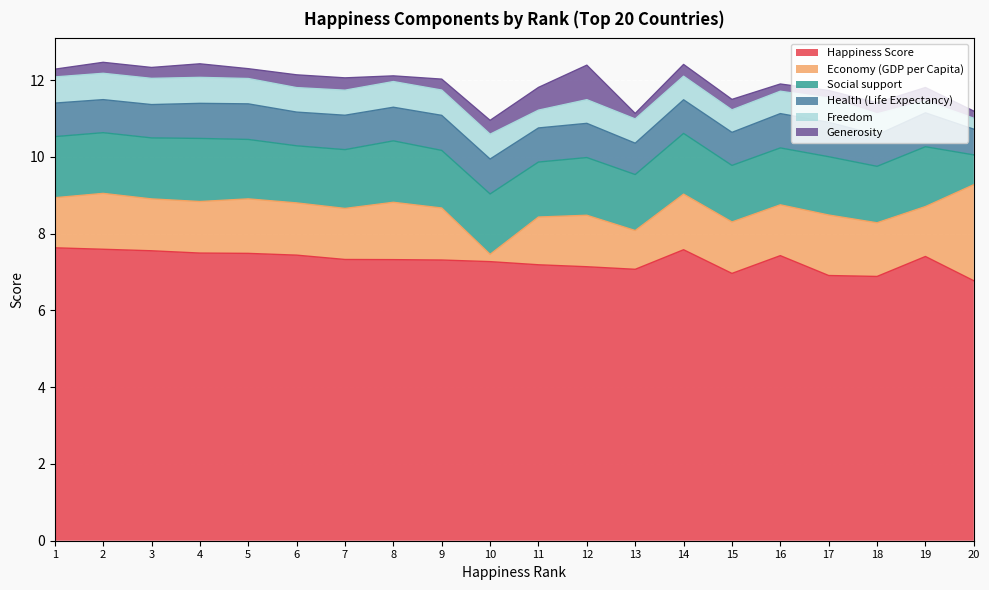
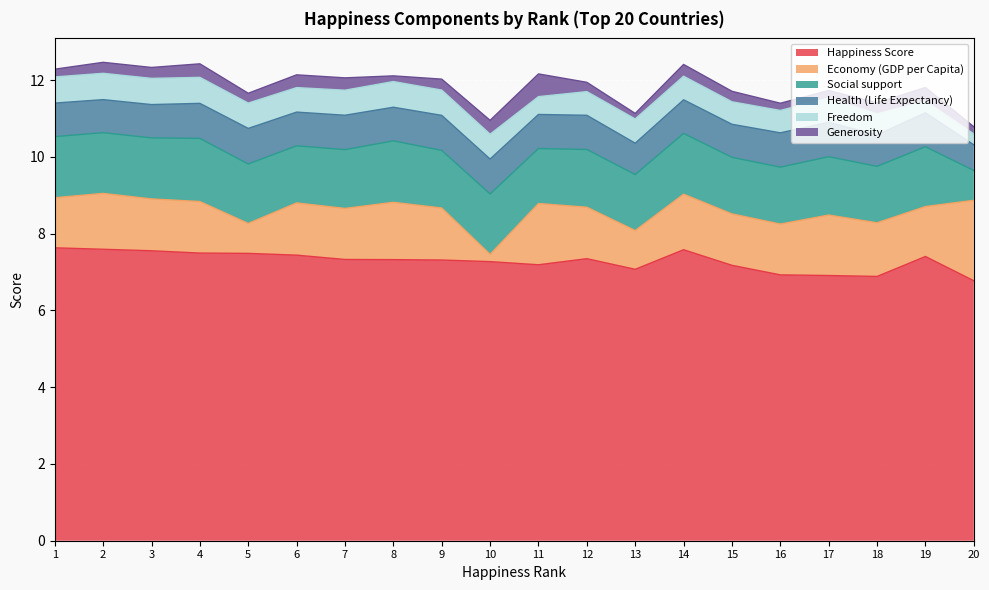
Economy (GDP per Capita), 5: 1.4 -> 0.8
Economy (GDP per Capita), 11: 1.2 -> 1.6
Happiness Score, 12: 7.1 -> 7.3
Generosity, 12: 0.9 -> 0.2
Happiness Score, 15: 7.0 -> 7.2
Happiness Score, 16: 7.4 -> 6.9
Economy (GDP per Capita), 20: 2.5 -> 2.1
